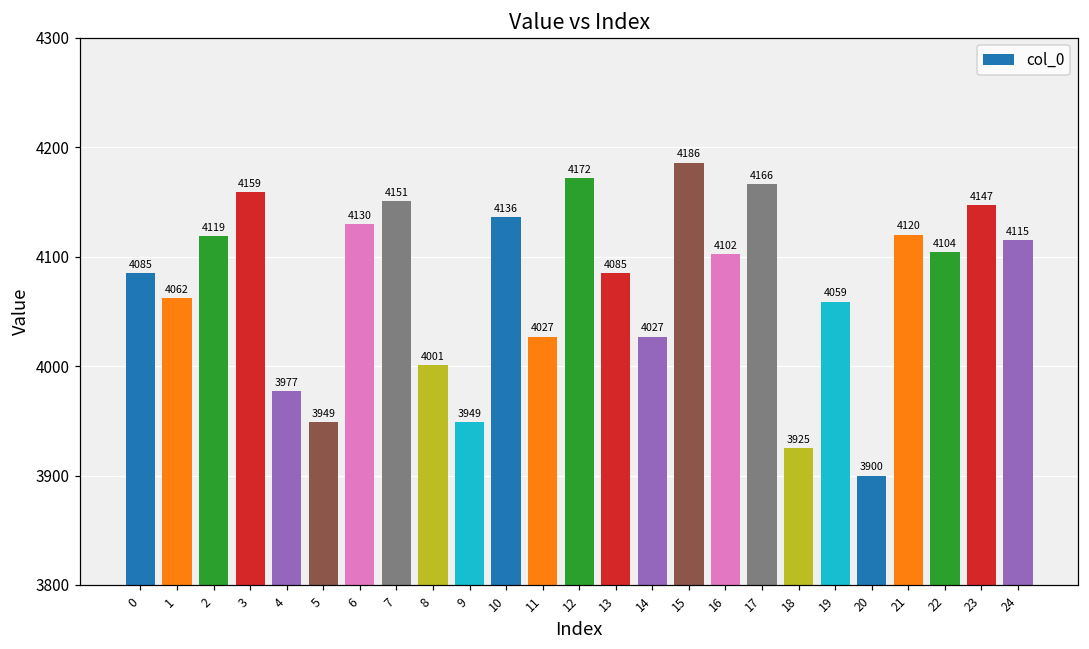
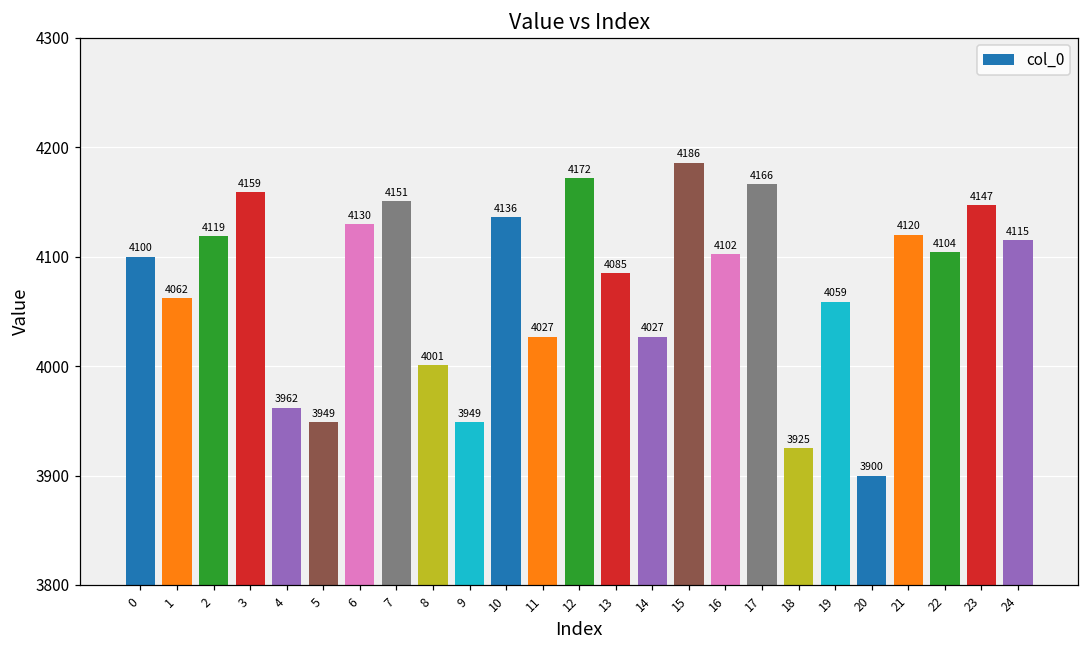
0: 4085 -> 4100
4: 3977 -> 3962
